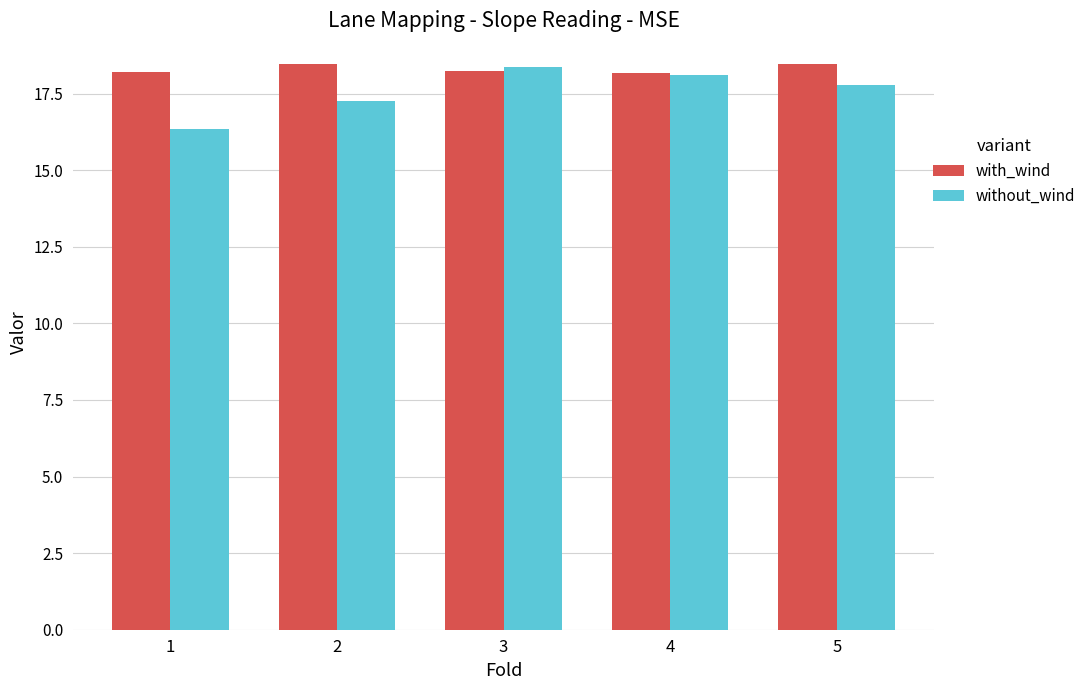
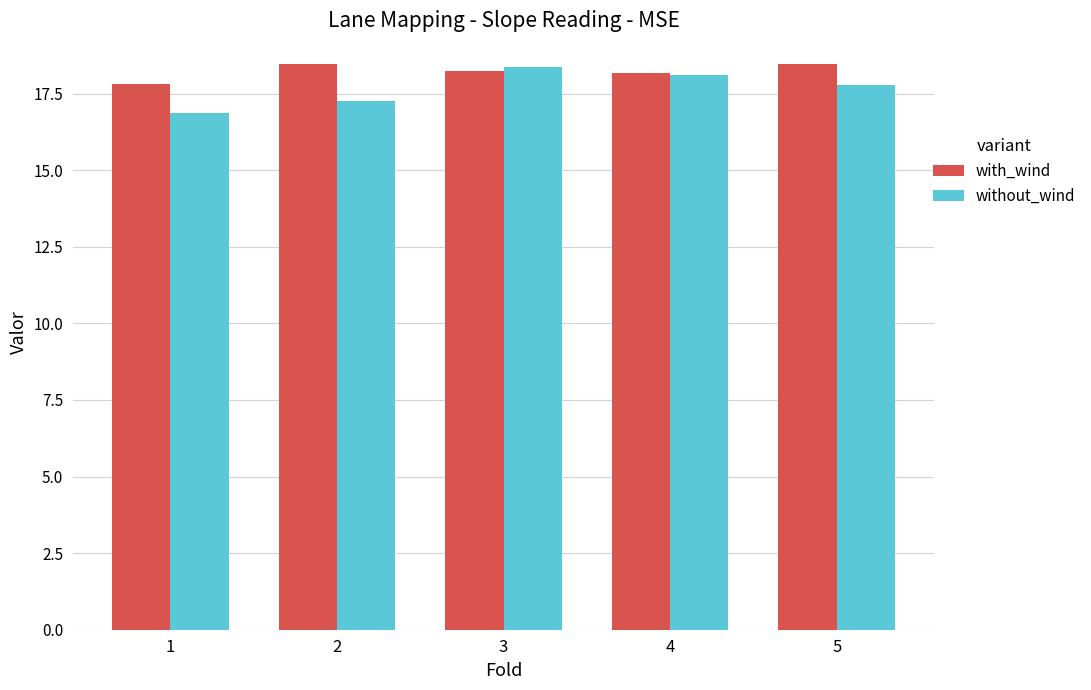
with_wind, 1: 18.2 -> 17.8
without_wind, 1: 16.4 -> 16.9
